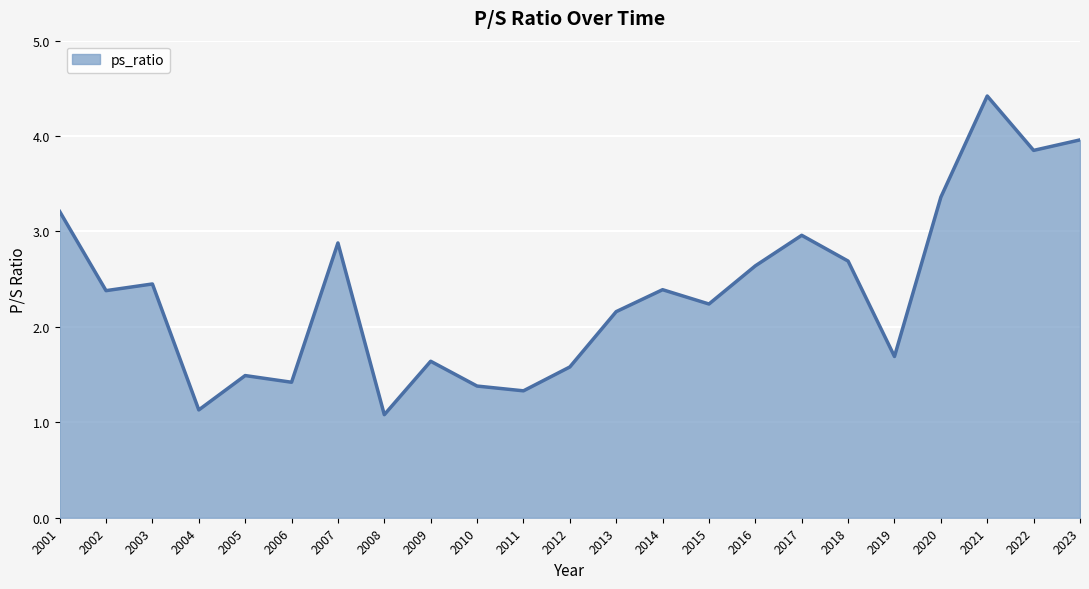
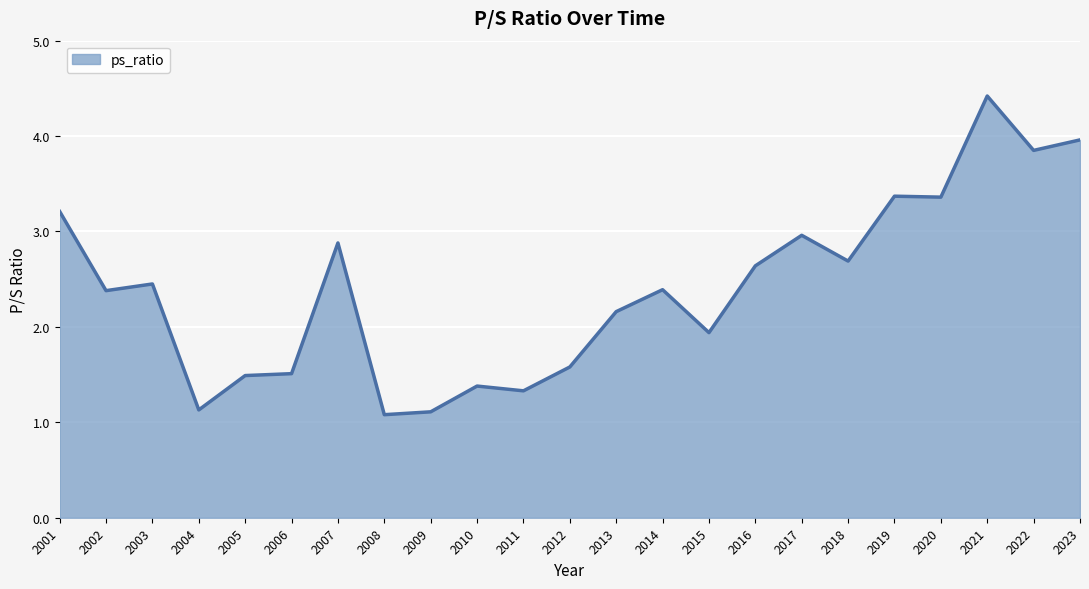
2006: 1.4 -> 1.5
2009: 1.6 -> 1.1
2015: 2.2 -> 1.9
2019: 1.7 -> 3.4
